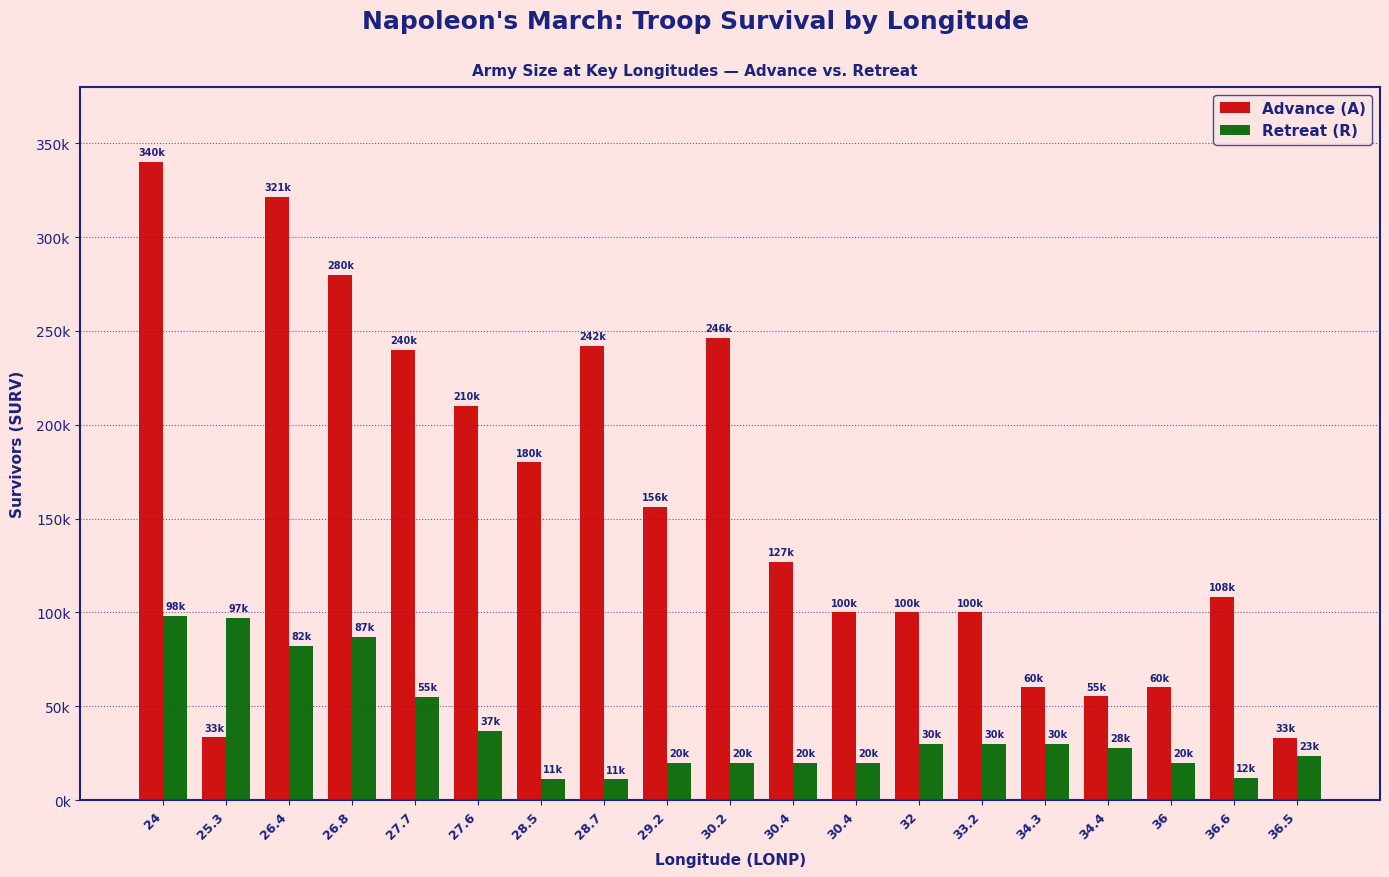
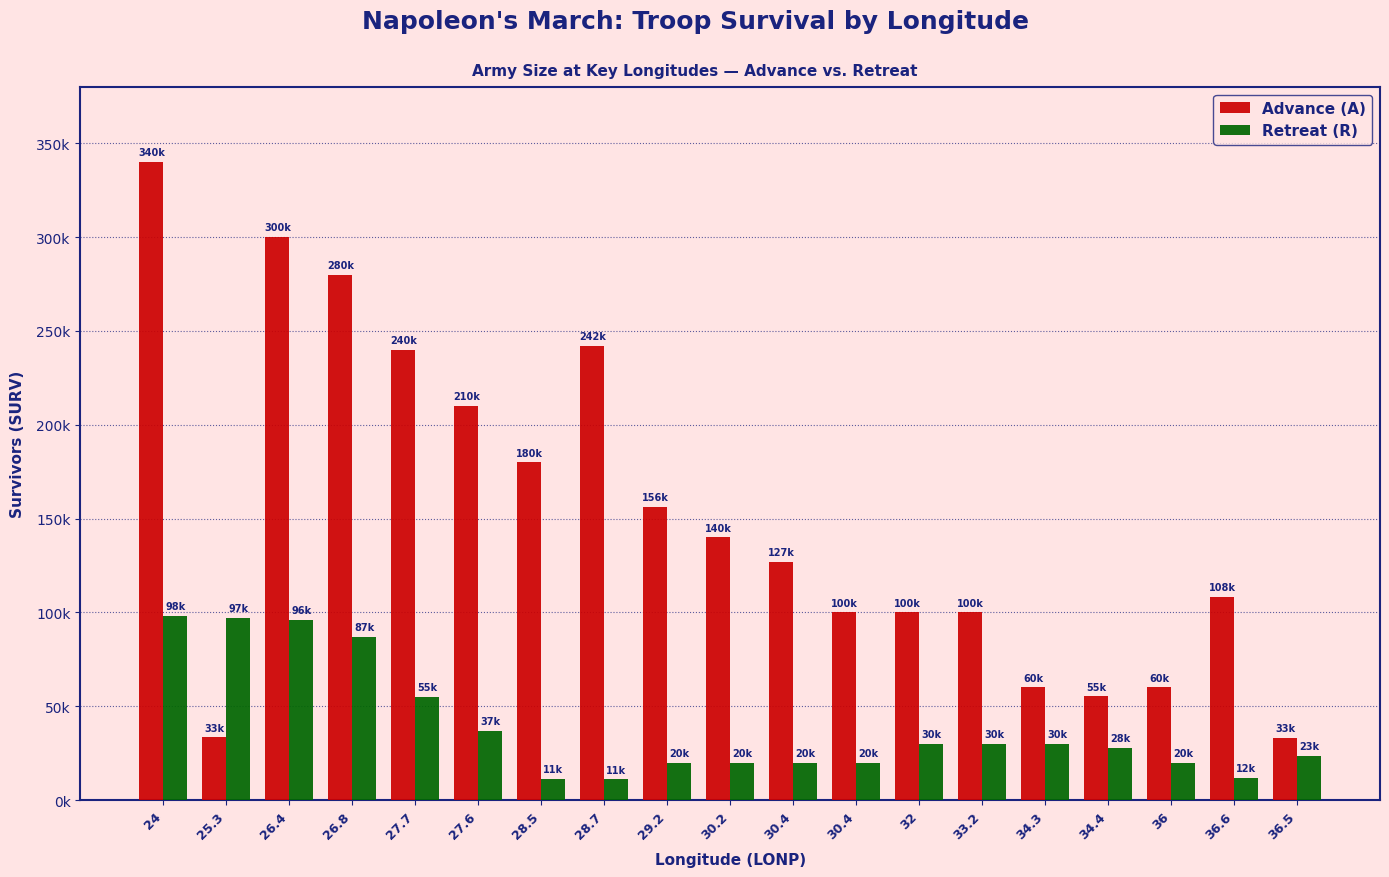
Advance (A), 26.4: 321k -> 300k
Retreat (R), 26.4: 82k -> 96k
Advance (A), 30.2: 246k -> 140k
